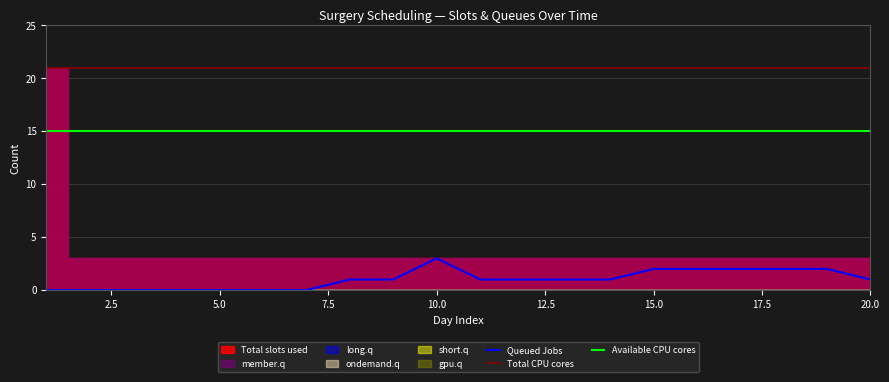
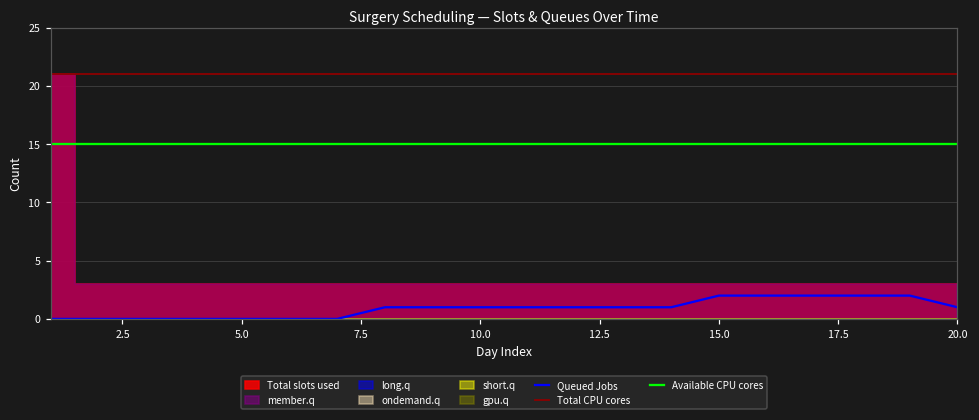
Queued Jobs, 10.0: 3 -> 1
